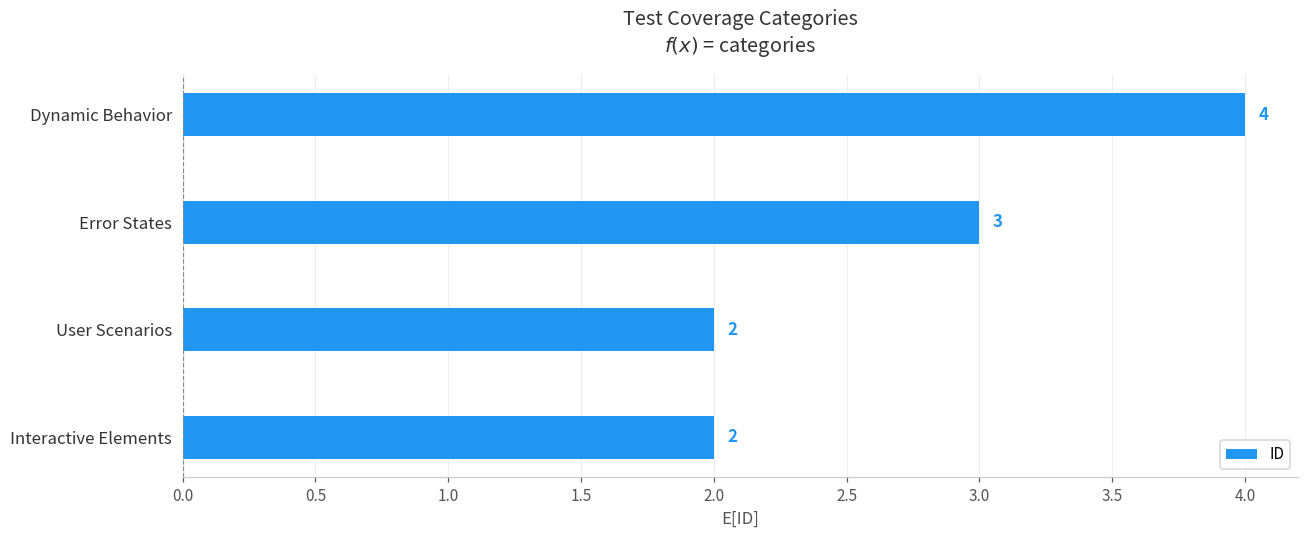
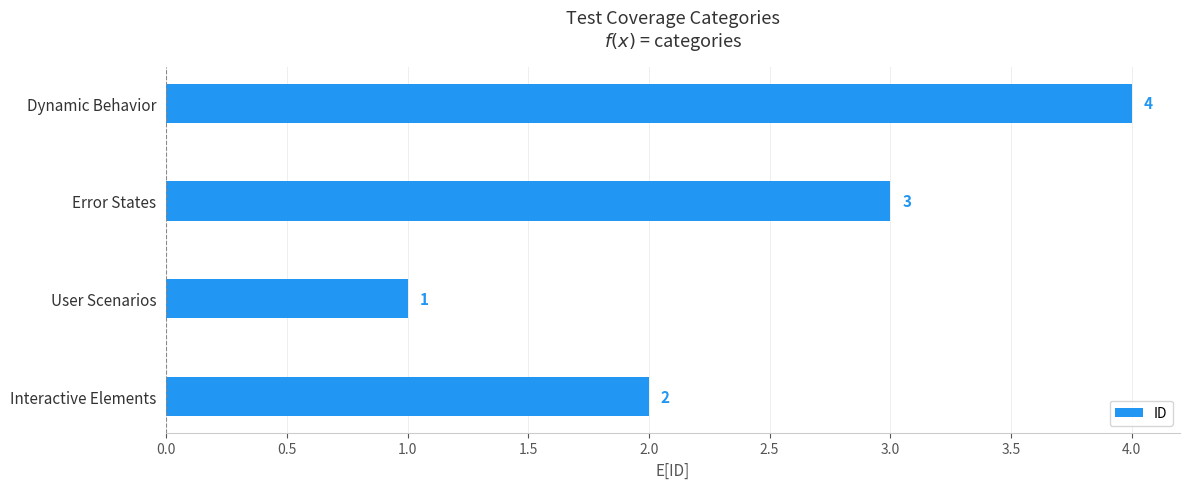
User Scenarios: 2 -> 1
